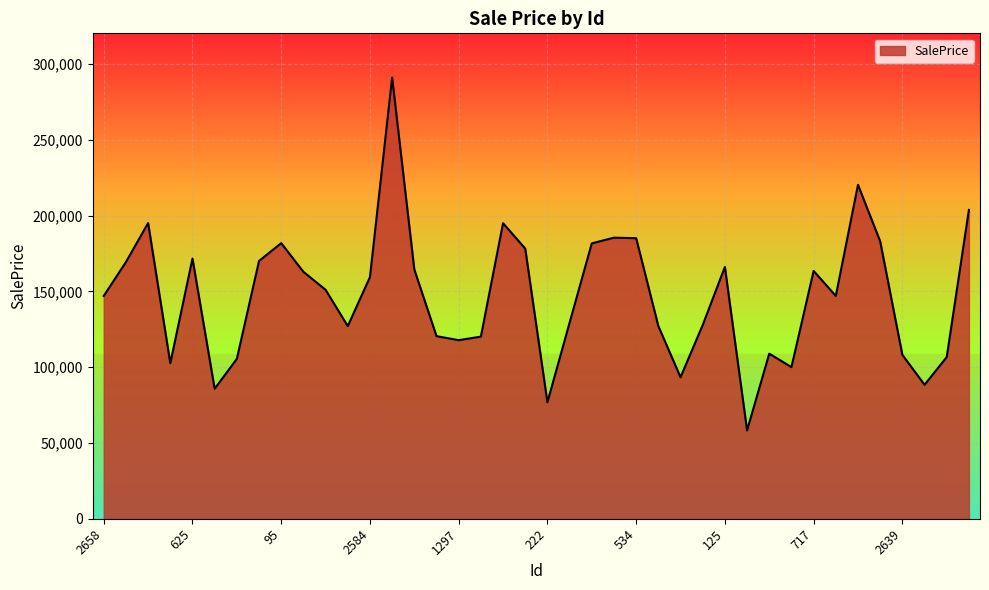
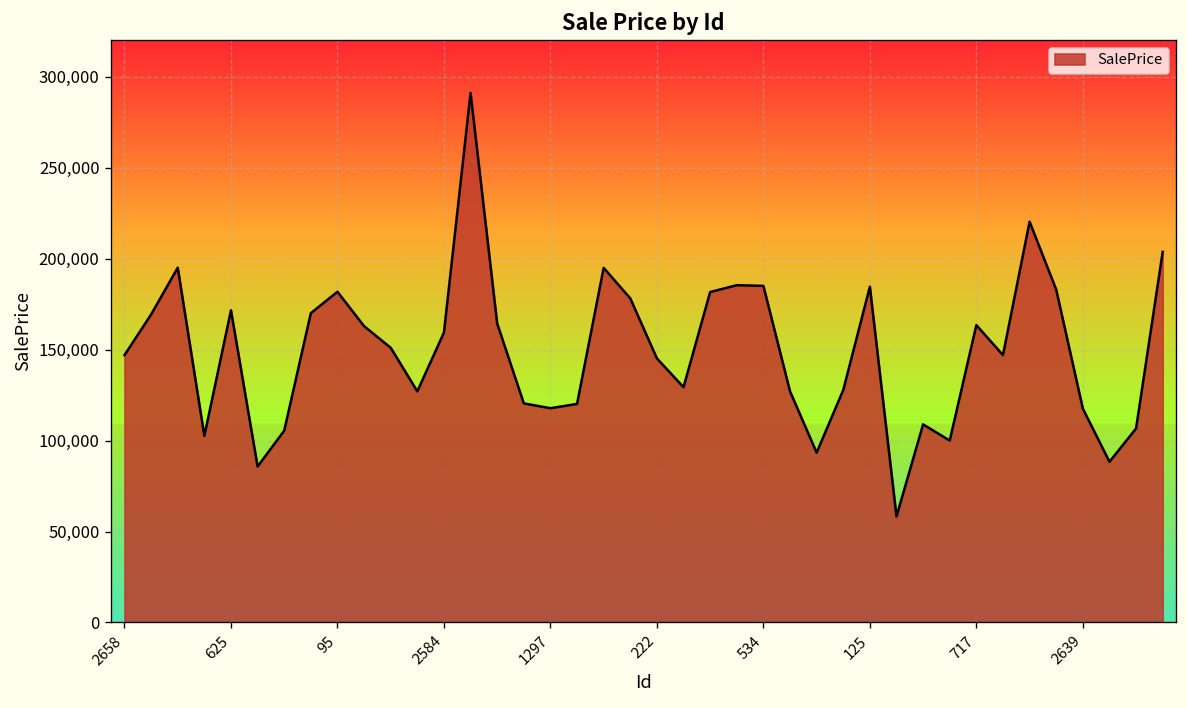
222: 77,000 -> 145,000
125: 166,000 -> 185,000
2639: 108,000 -> 118,000
